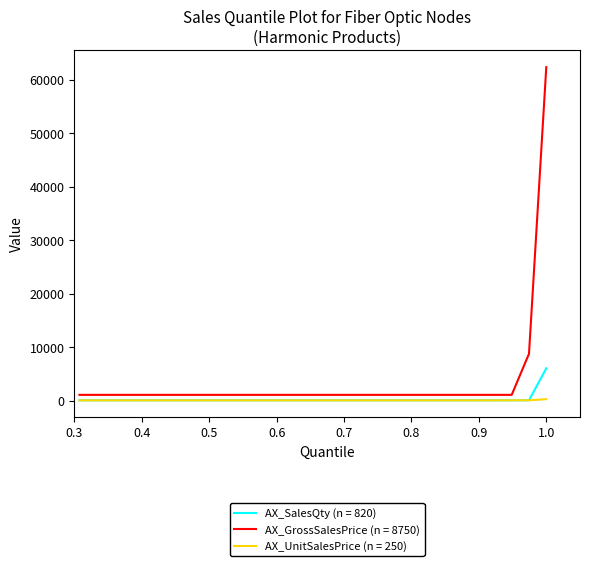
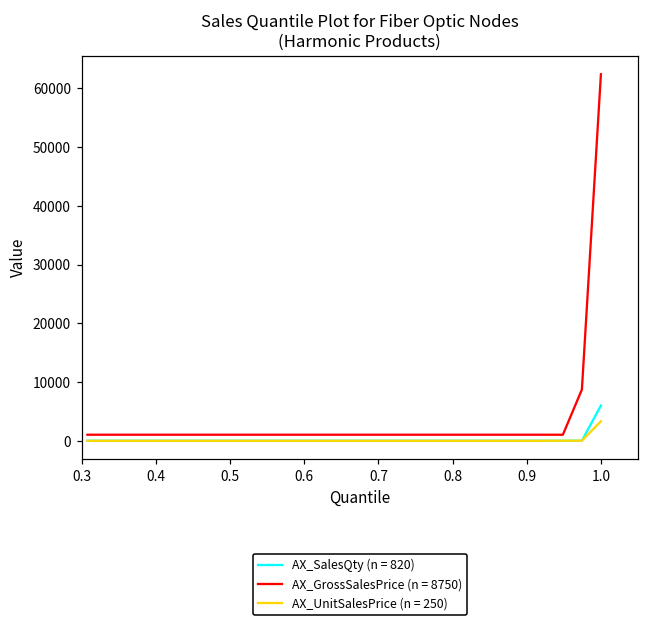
AX_UnitSalesPrice (n = 250), 1.0: 0 -> 3000
